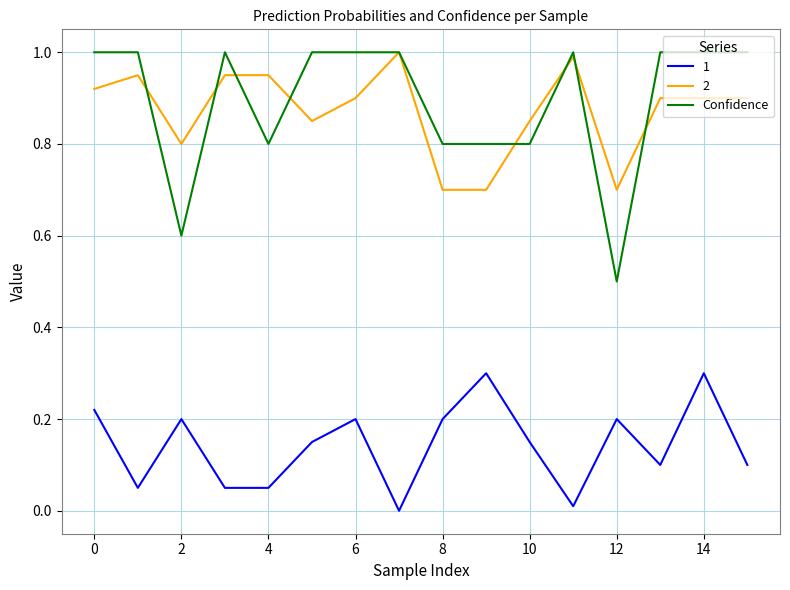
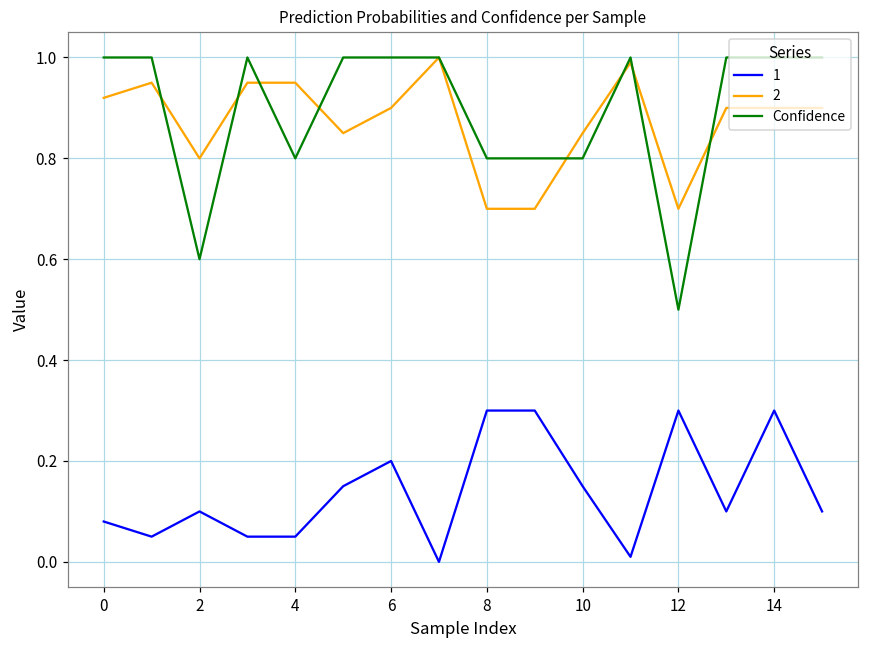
1, 0: 0.22 -> 0.08
1, 2: 0.2 -> 0.1
1, 8: 0.2 -> 0.3
1, 12: 0.2 -> 0.3
